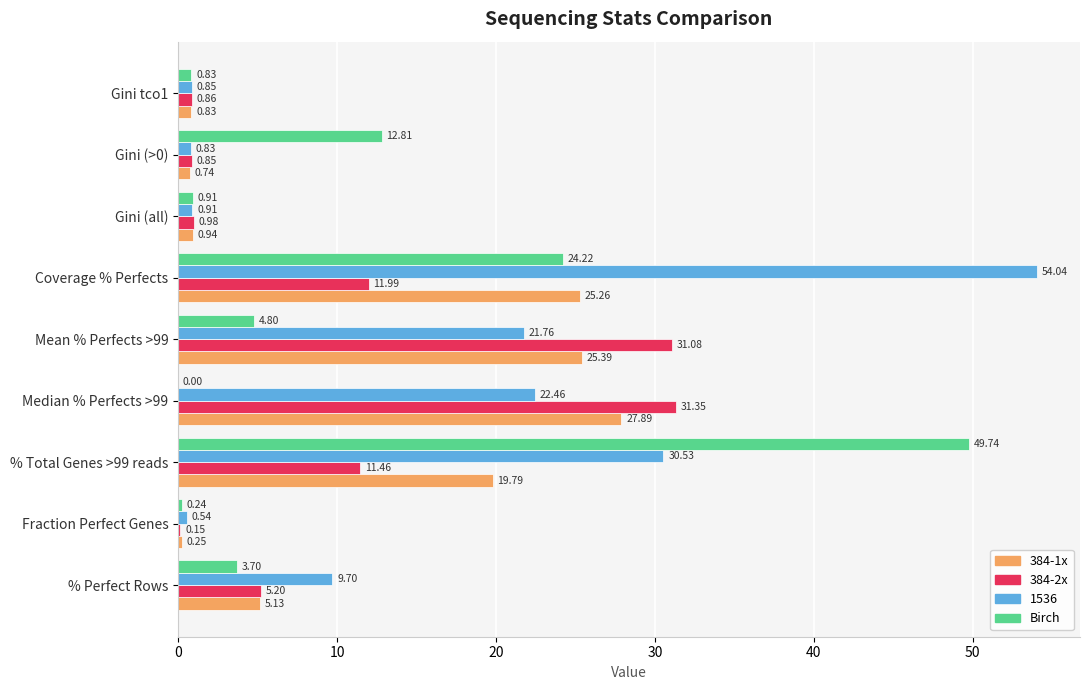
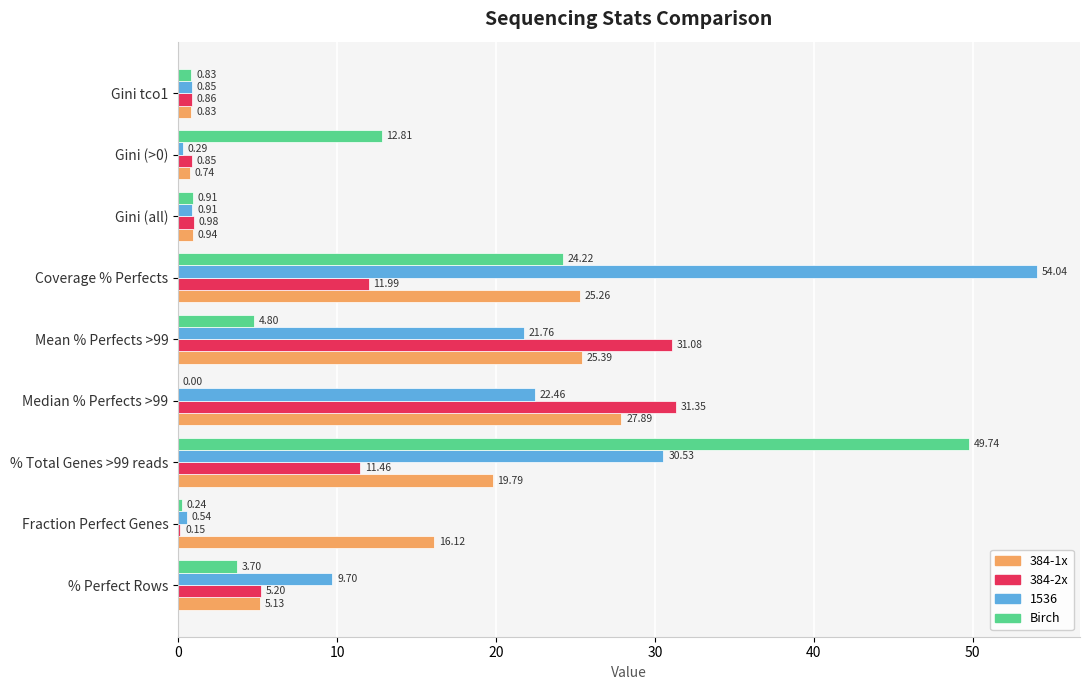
1536, Gini (>0): 0.83 -> 0.29
384-1x, Fraction Perfect Genes: 0.25 -> 16.12
